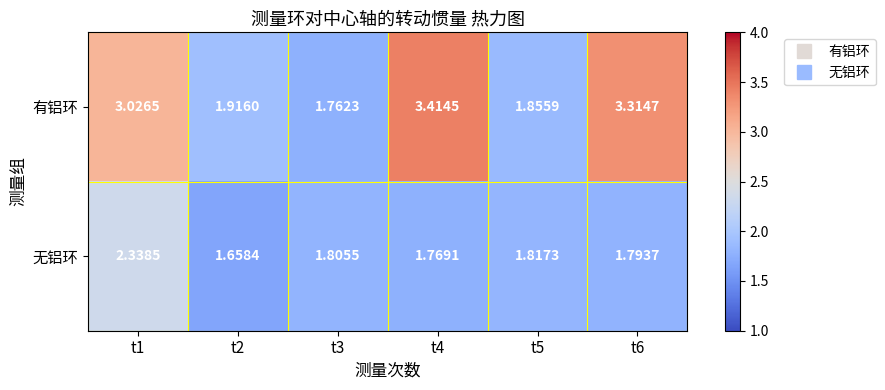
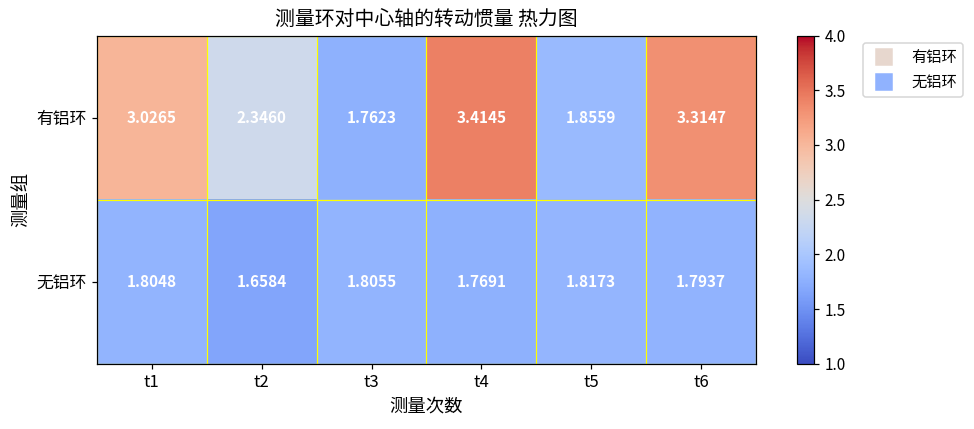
有铝环, t2: 1.9160 -> 2.3460
无铝环, t1: 2.3385 -> 1.8048
